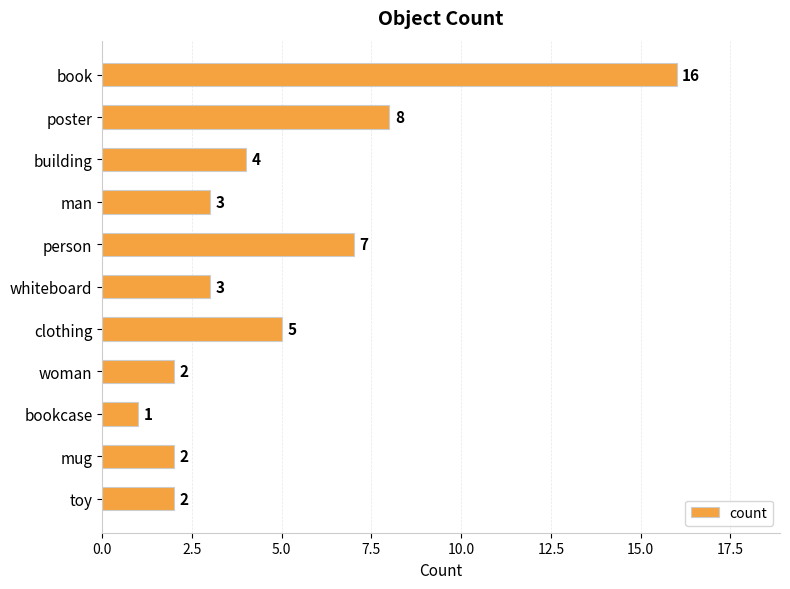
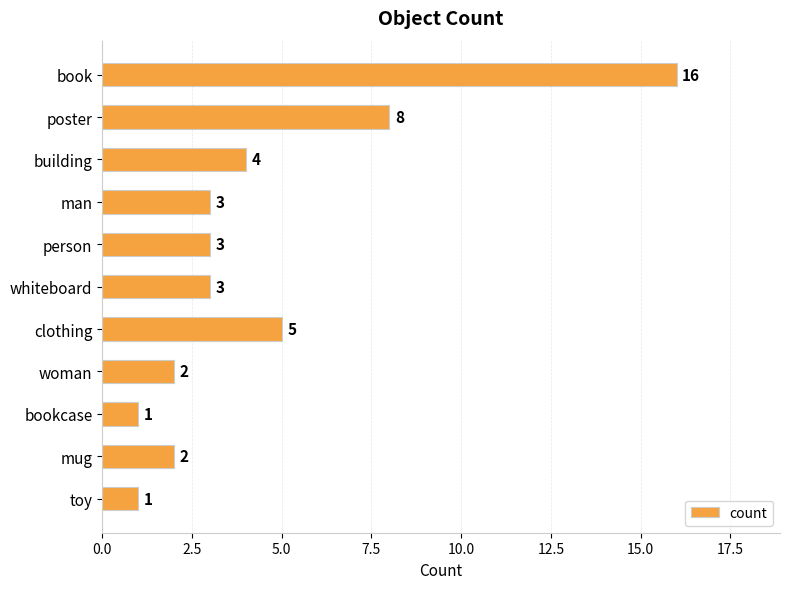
person: 7 -> 3
toy: 2 -> 1
